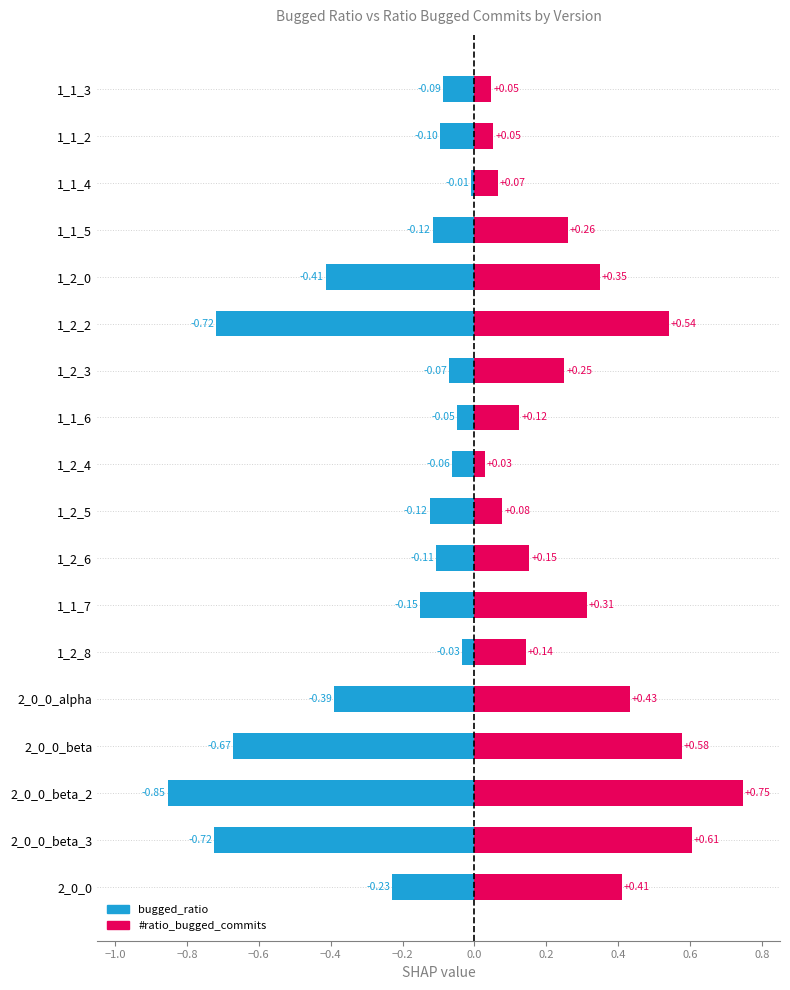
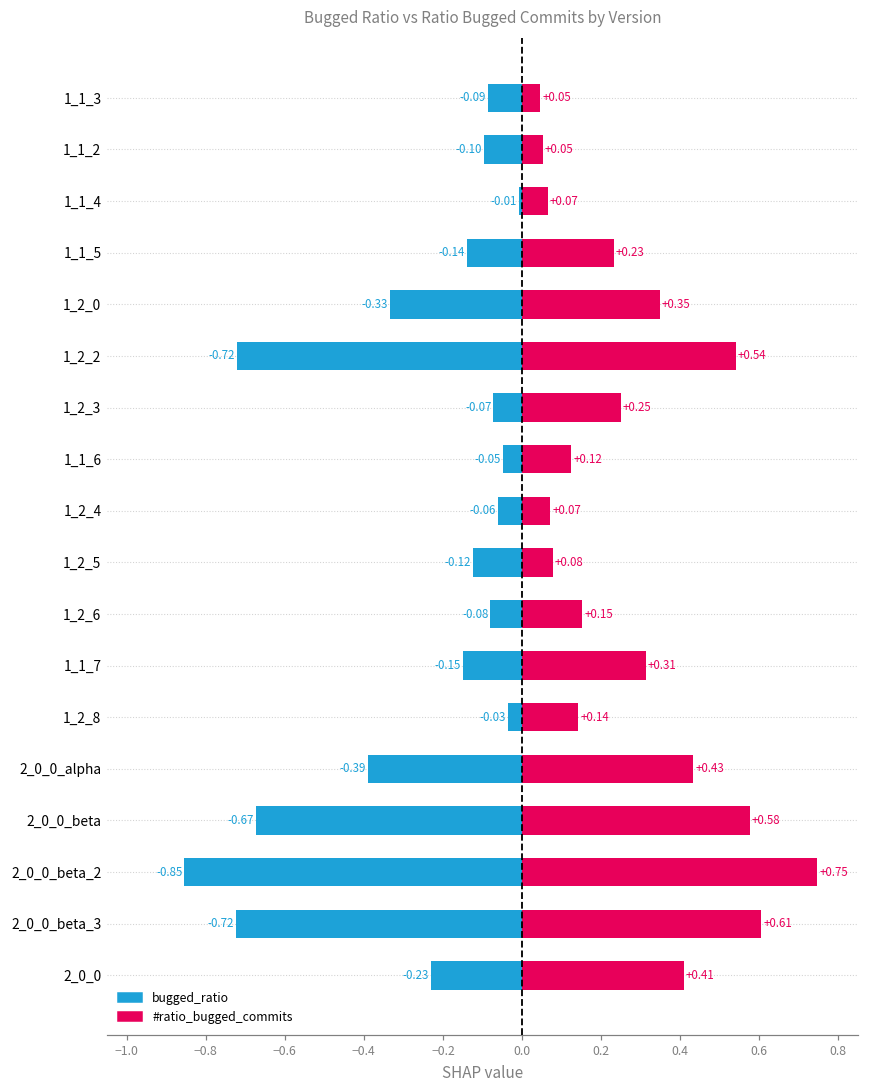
bugged_ratio, 1_1_5: -0.12 -> -0.14
#ratio_bugged_commits, 1_1_5: +0.26 -> +0.23
bugged_ratio, 1_2_0: -0.41 -> -0.33
#ratio_bugged_commits, 1_2_4: +0.03 -> +0.07
bugged_ratio, 1_2_6: -0.11 -> -0.08
